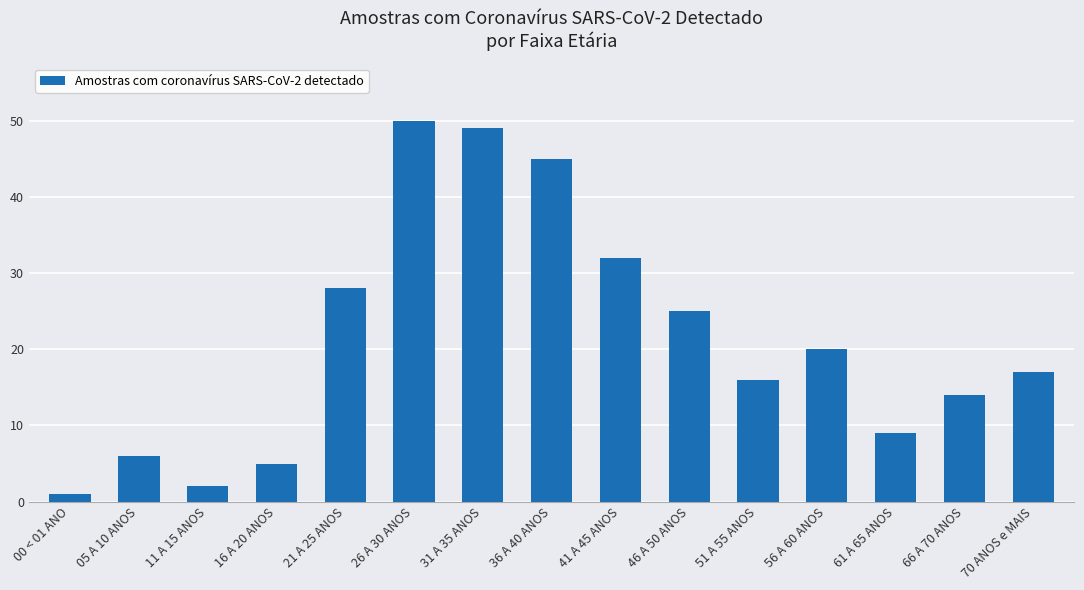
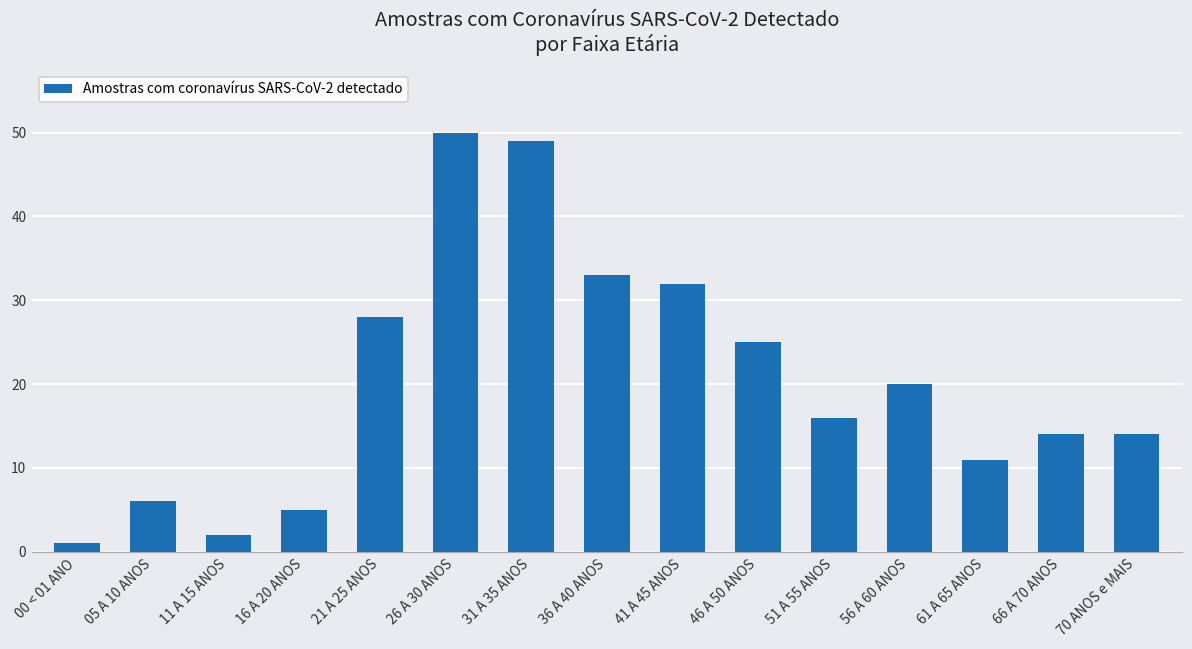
36 A 40 ANOS: 45 -> 33
61 A 65 ANOS: 9 -> 11
70 ANOS e MAIS: 17 -> 14
